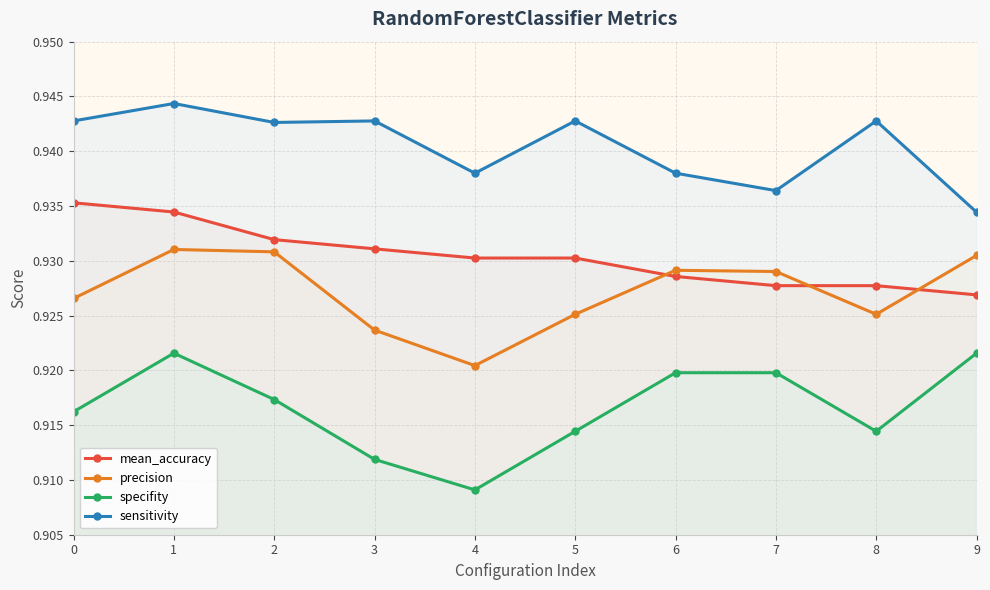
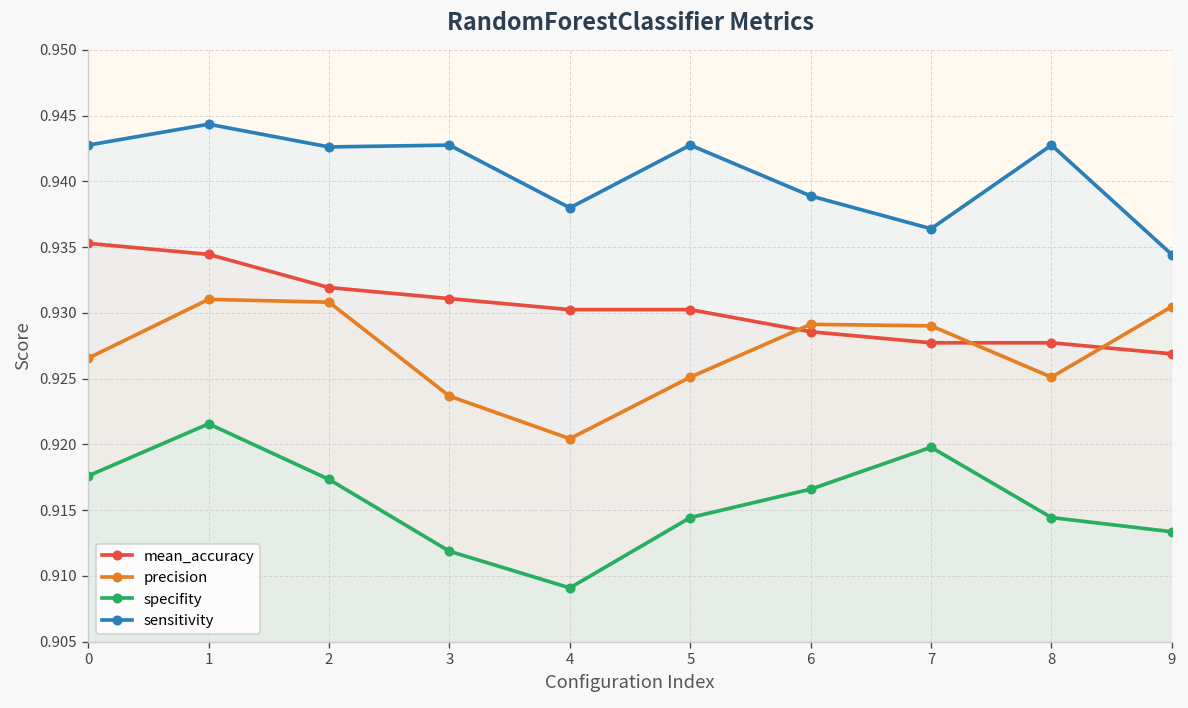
specifity, 0: 0.9162 -> 0.9176
specifity, 6: 0.9198 -> 0.9166
sensitivity, 6: 0.9380 -> 0.9389
specifity, 9: 0.9216 -> 0.9134
